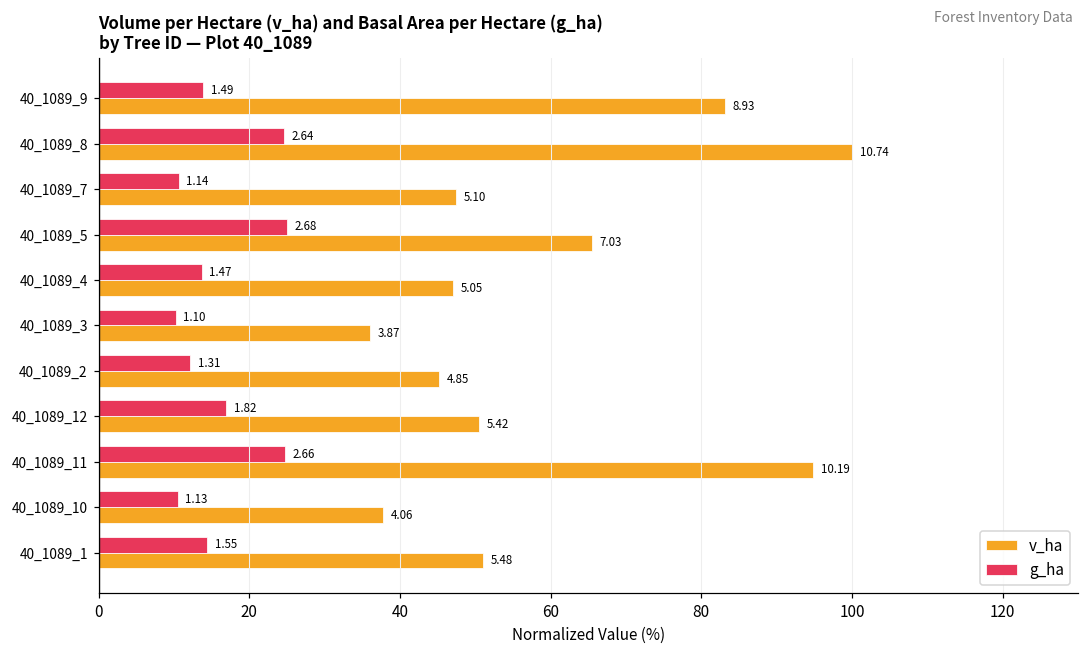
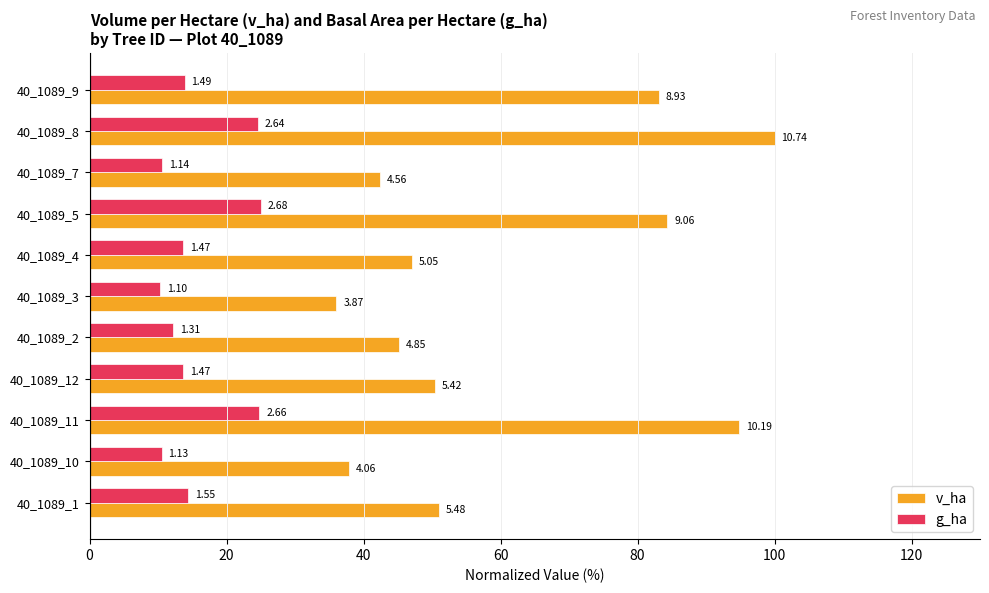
v_ha, 40_1089_7: 5.10 -> 4.56
v_ha, 40_1089_5: 7.03 -> 9.06
g_ha, 40_1089_12: 1.82 -> 1.47
